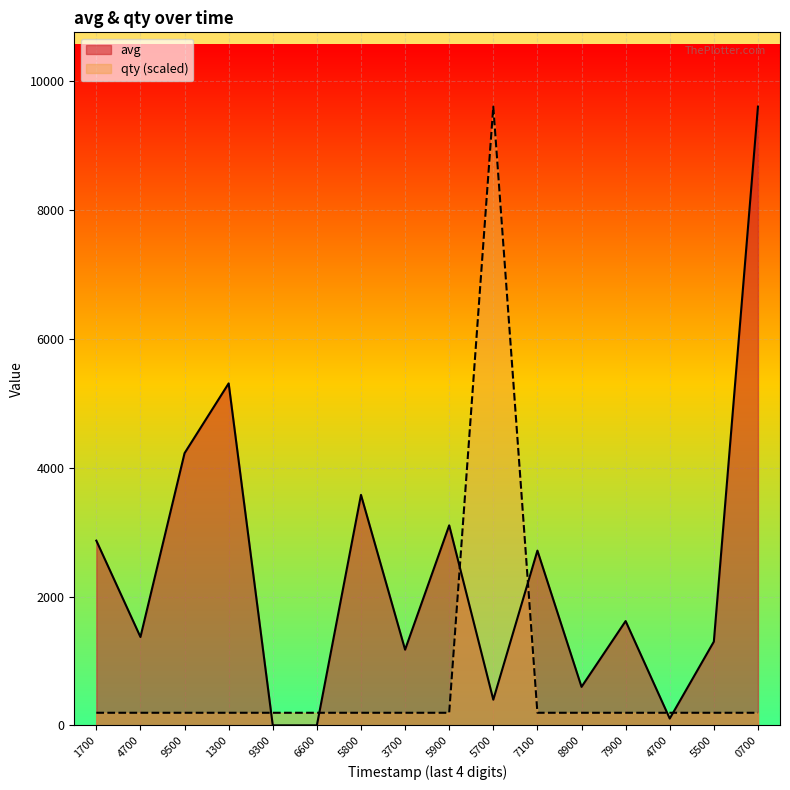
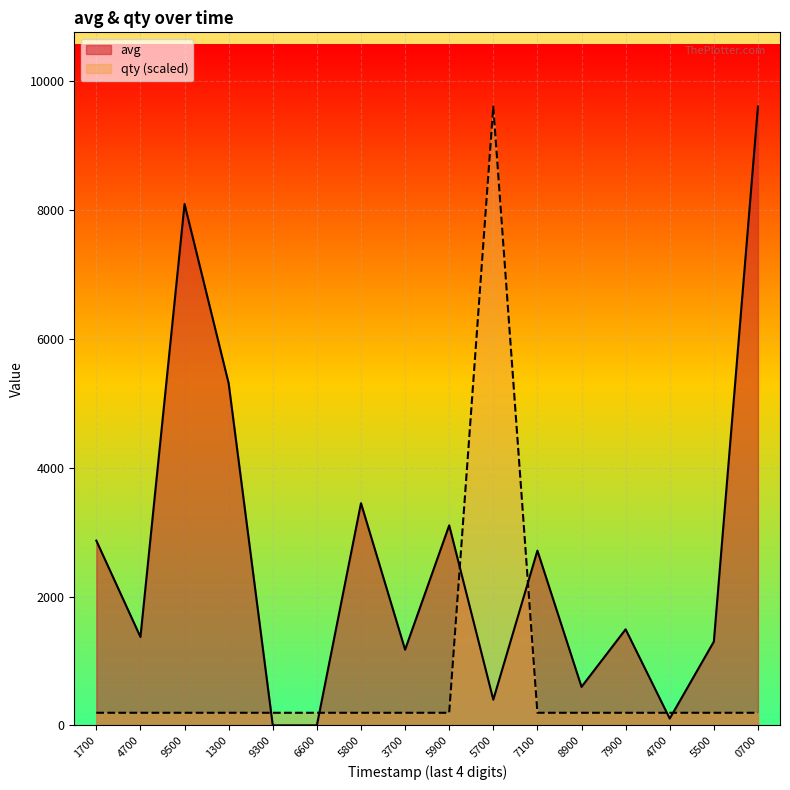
avg, 9500: 4200 -> 8100
avg, 5800: 3600 -> 3400
avg, 7900: 1600 -> 1500
